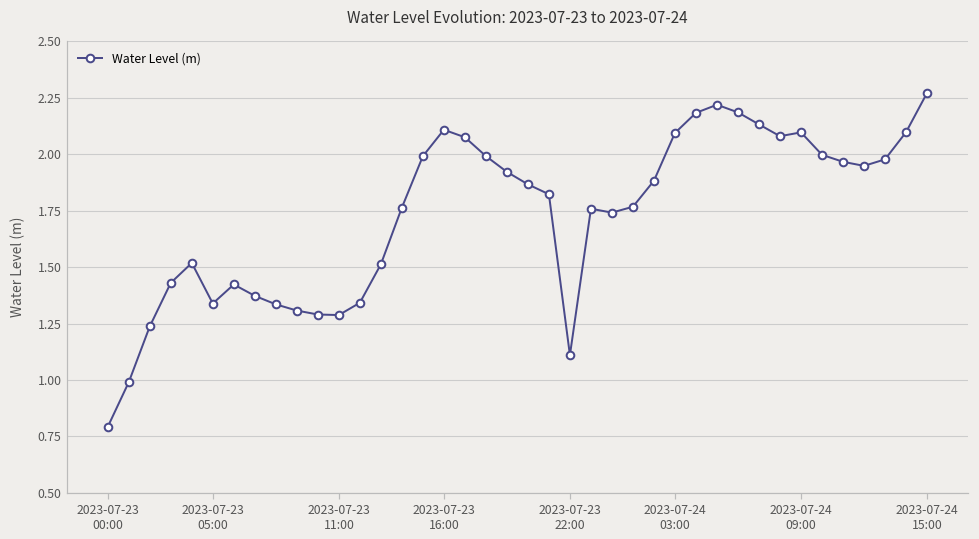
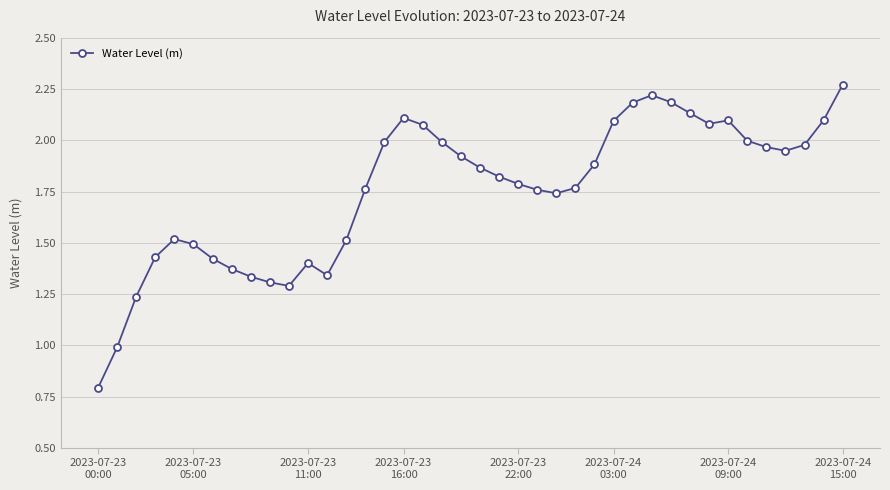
2023-07-23 05:00: 1.34 -> 1.49
2023-07-23 11:00: 1.29 -> 1.40
2023-07-23 22:00: 1.11 -> 1.79
